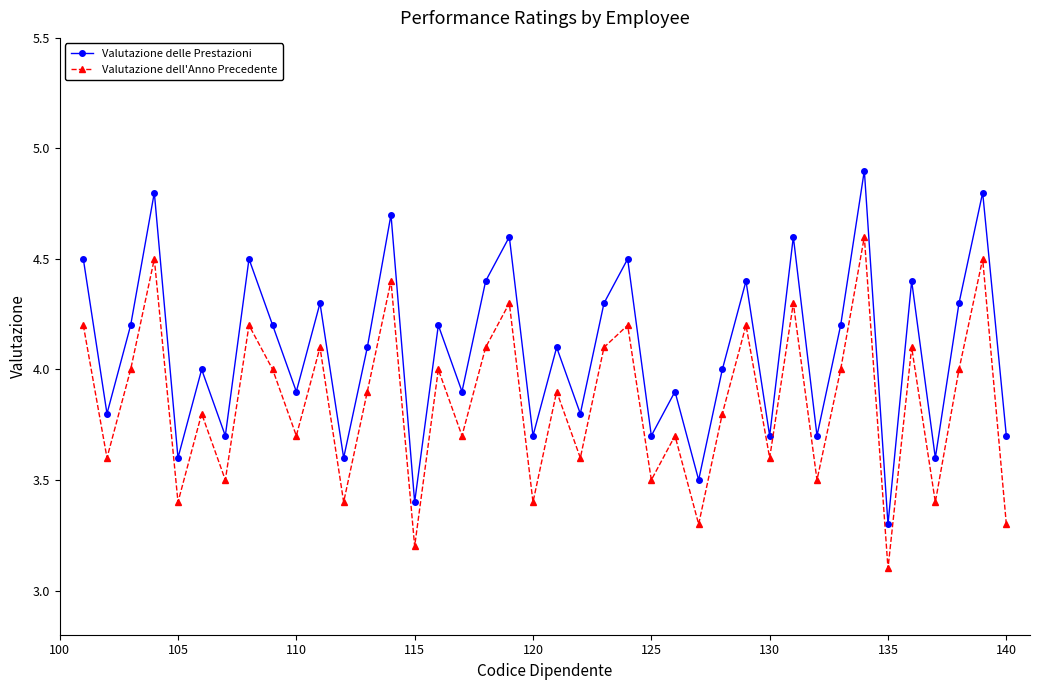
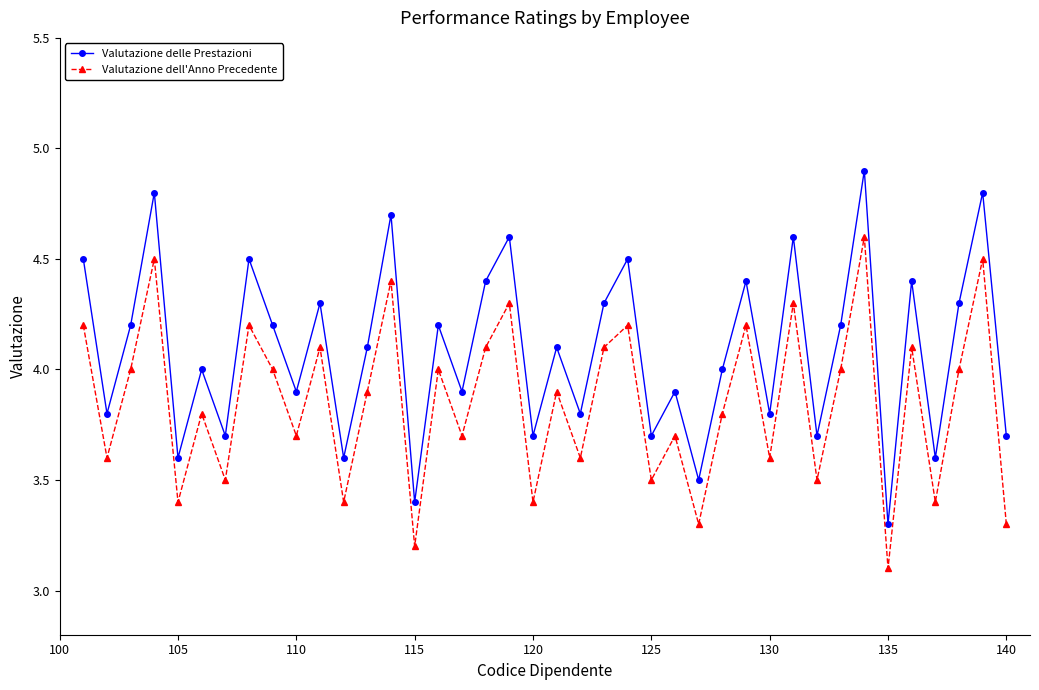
Valutazione delle Prestazioni, 130: 3.7 -> 3.8
